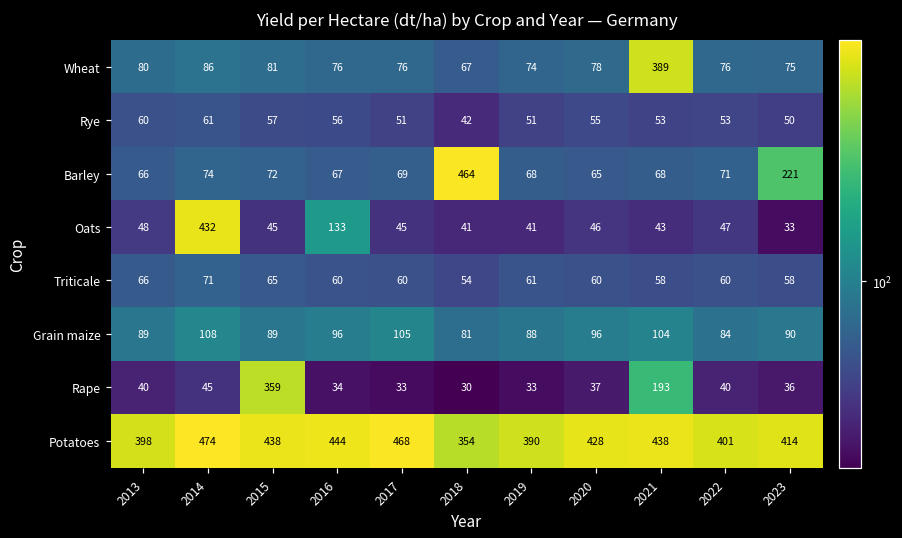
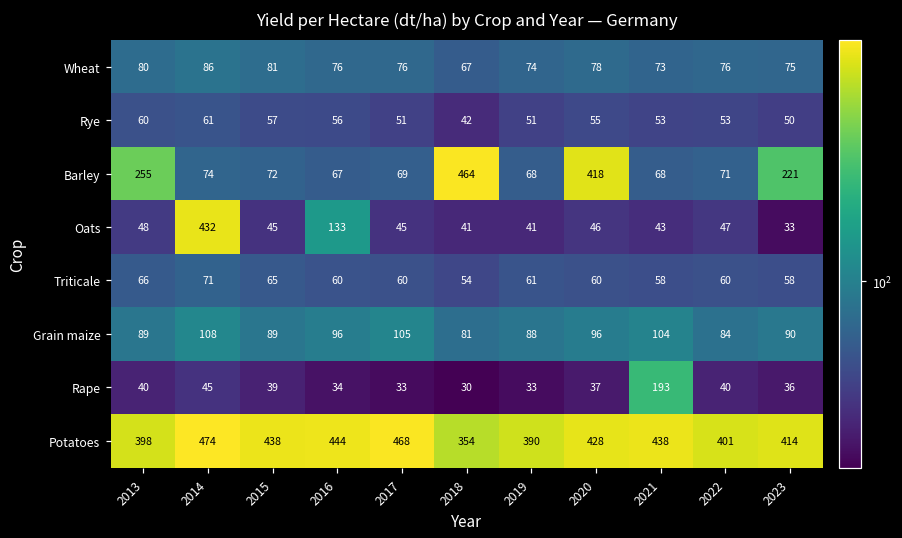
Wheat, 2021: 389 -> 73
Barley, 2013: 66 -> 255
Barley, 2020: 65 -> 418
Rape, 2015: 359 -> 39
